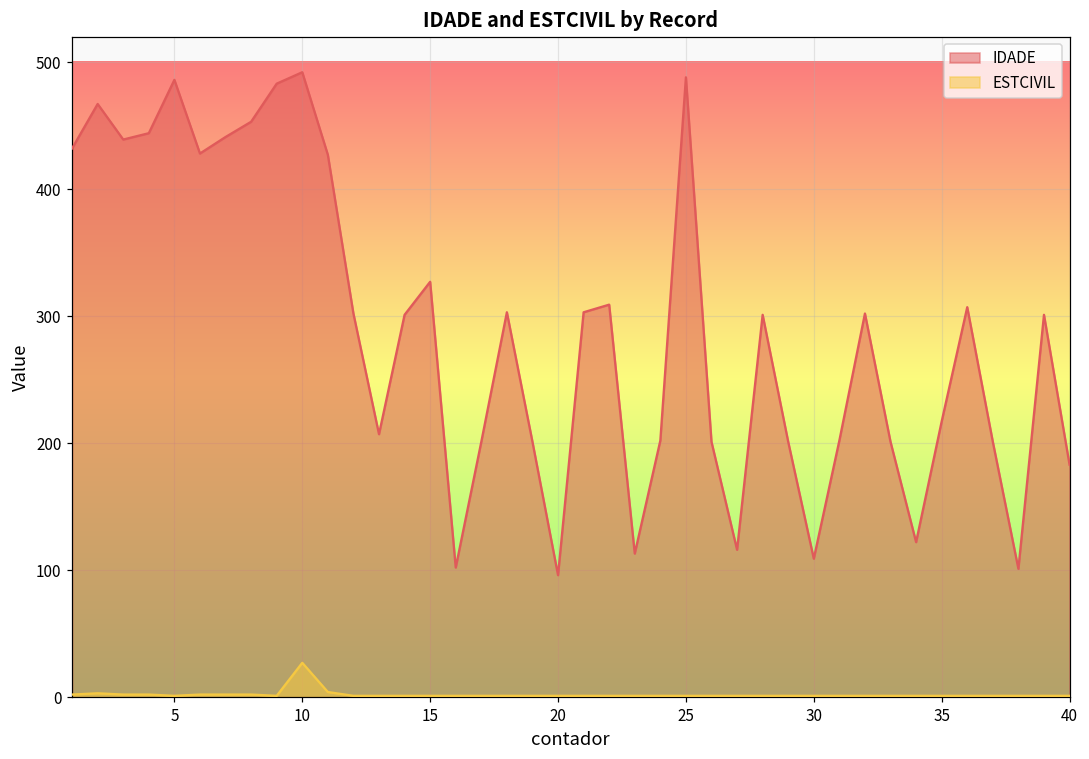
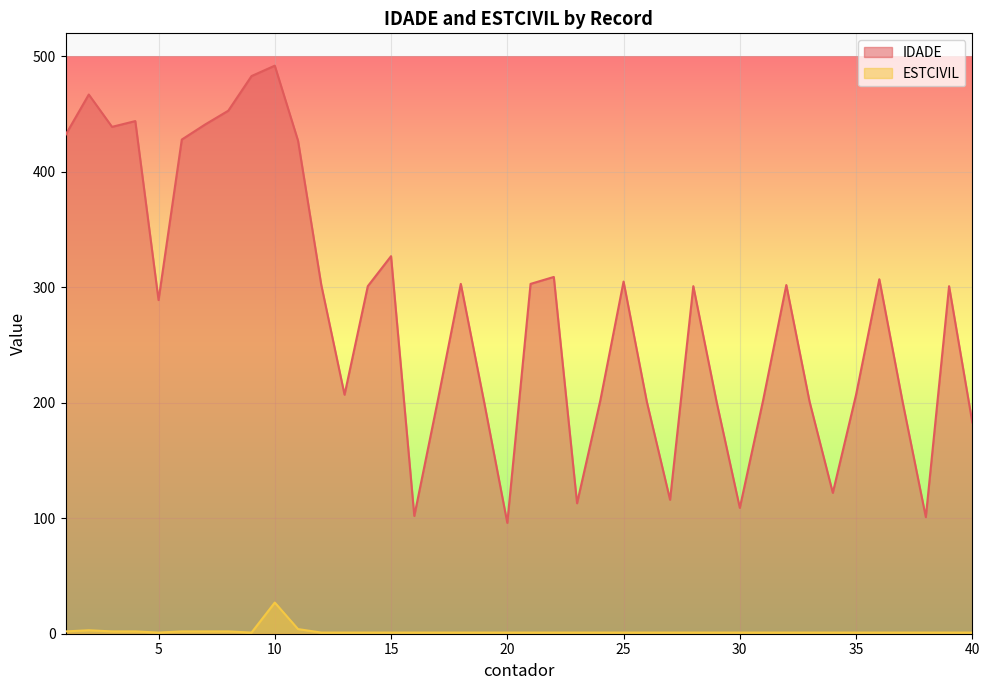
IDADE, 5: 486 -> 289
IDADE, 25: 488 -> 305
IDADE, 35: 217 -> 207
